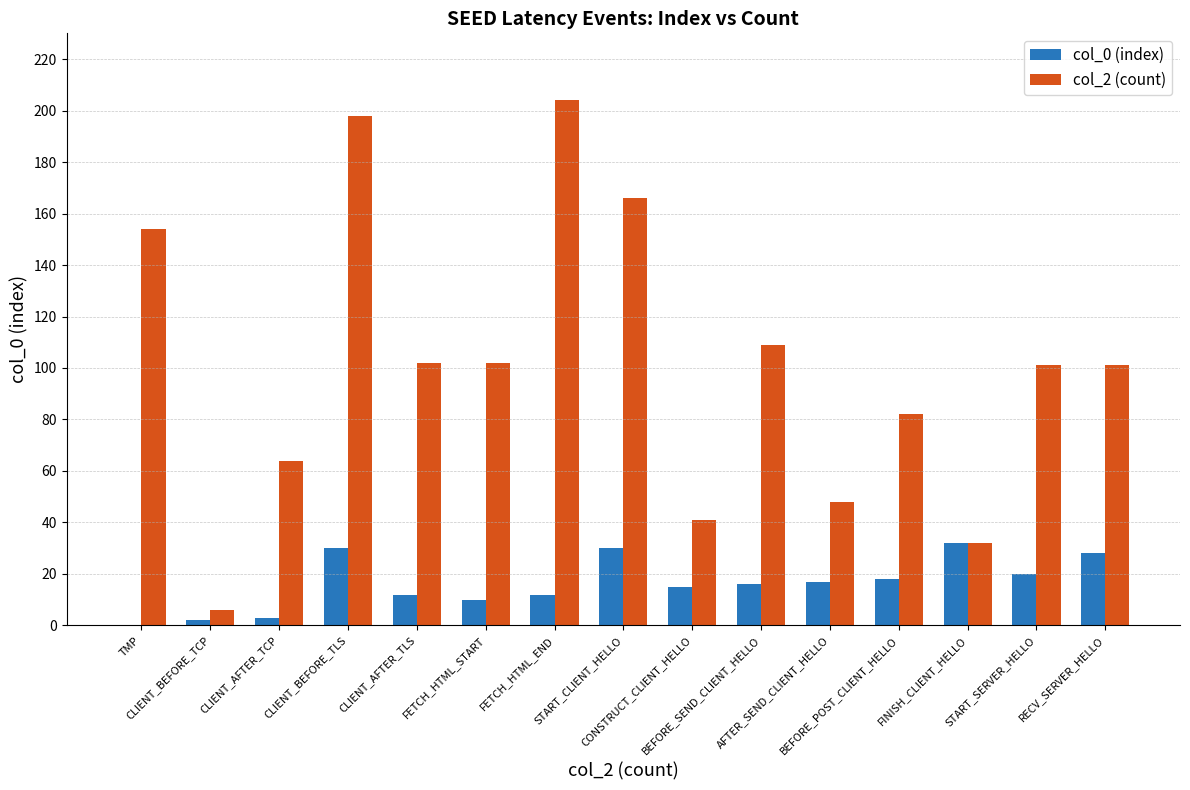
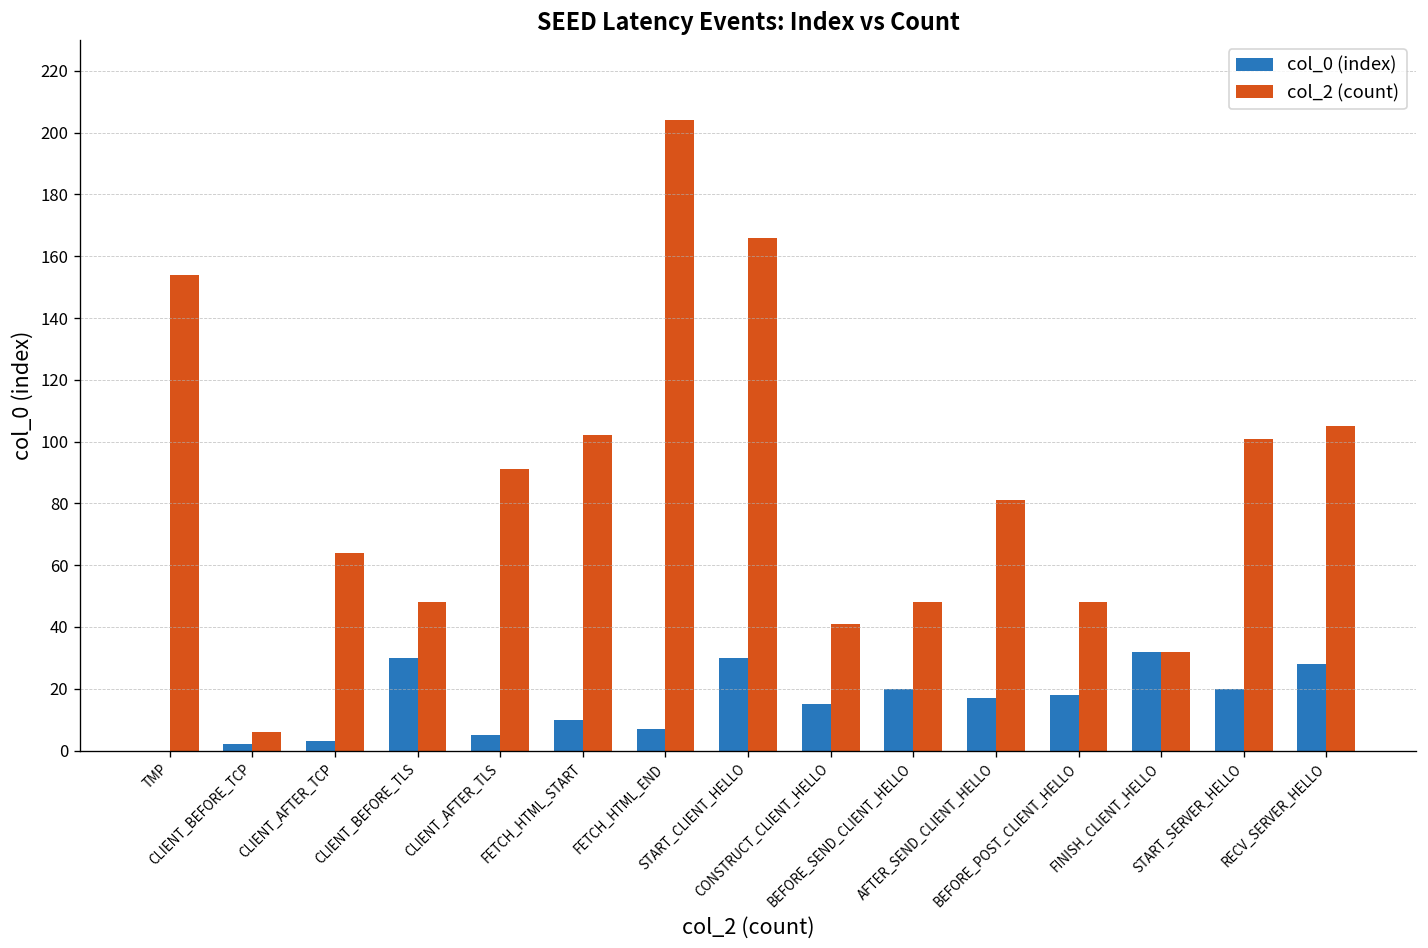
col_2 (count), CLIENT_BEFORE_TLS: 198 -> 48
col_0 (index), CLIENT_AFTER_TLS: 12 -> 5
col_2 (count), CLIENT_AFTER_TLS: 102 -> 91
col_0 (index), FETCH_HTML_END: 12 -> 7
col_0 (index), BEFORE_SEND_CLIENT_HELLO: 16 -> 20
col_2 (count), BEFORE_SEND_CLIENT_HELLO: 109 -> 48
col_2 (count), AFTER_SEND_CLIENT_HELLO: 48 -> 81
col_2 (count), BEFORE_POST_CLIENT_HELLO: 82 -> 48
col_2 (count), RECV_SERVER_HELLO: 101 -> 105
